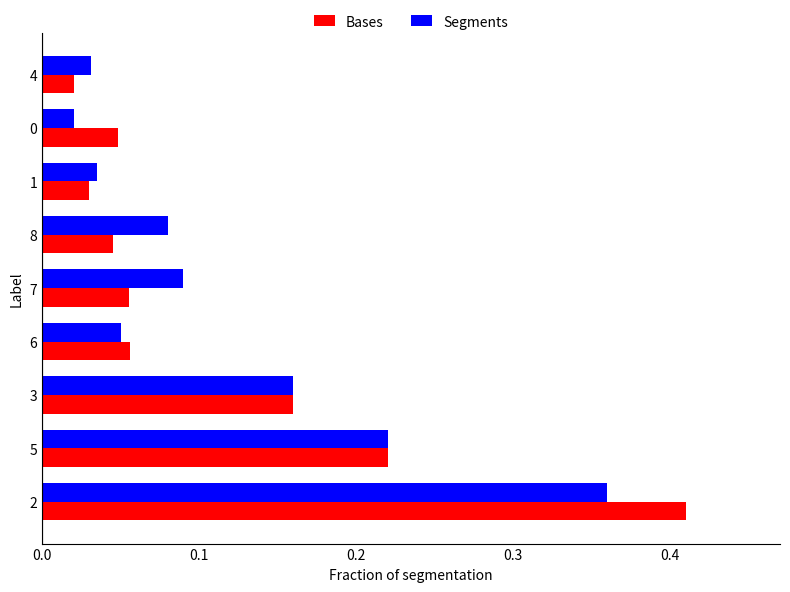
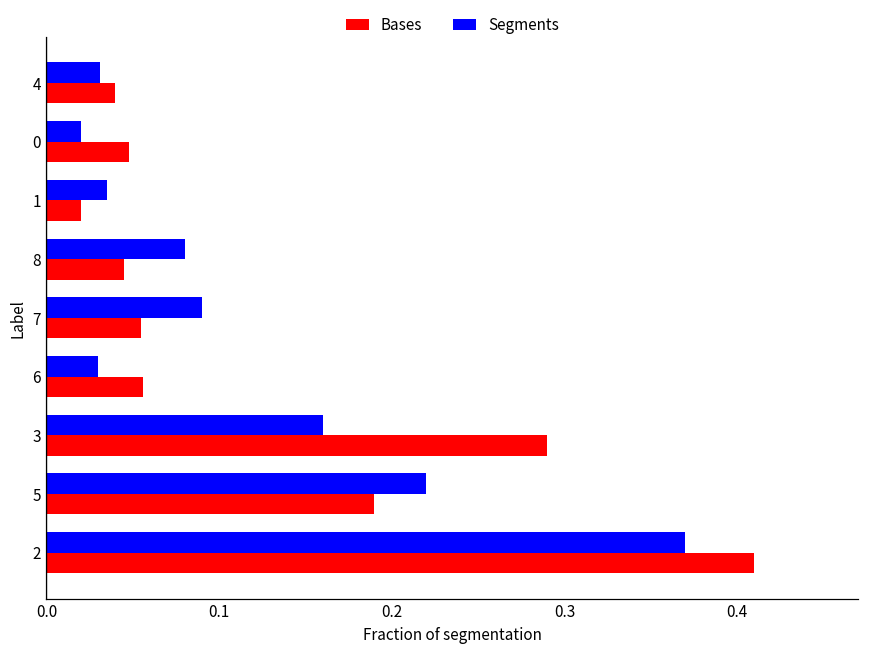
Bases, 4: 0.02 -> 0.04
Bases, 1: 0.03 -> 0.02
Segments, 6: 0.05 -> 0.03
Bases, 3: 0.16 -> 0.29
Bases, 5: 0.22 -> 0.19
Segments, 2: 0.36 -> 0.37
